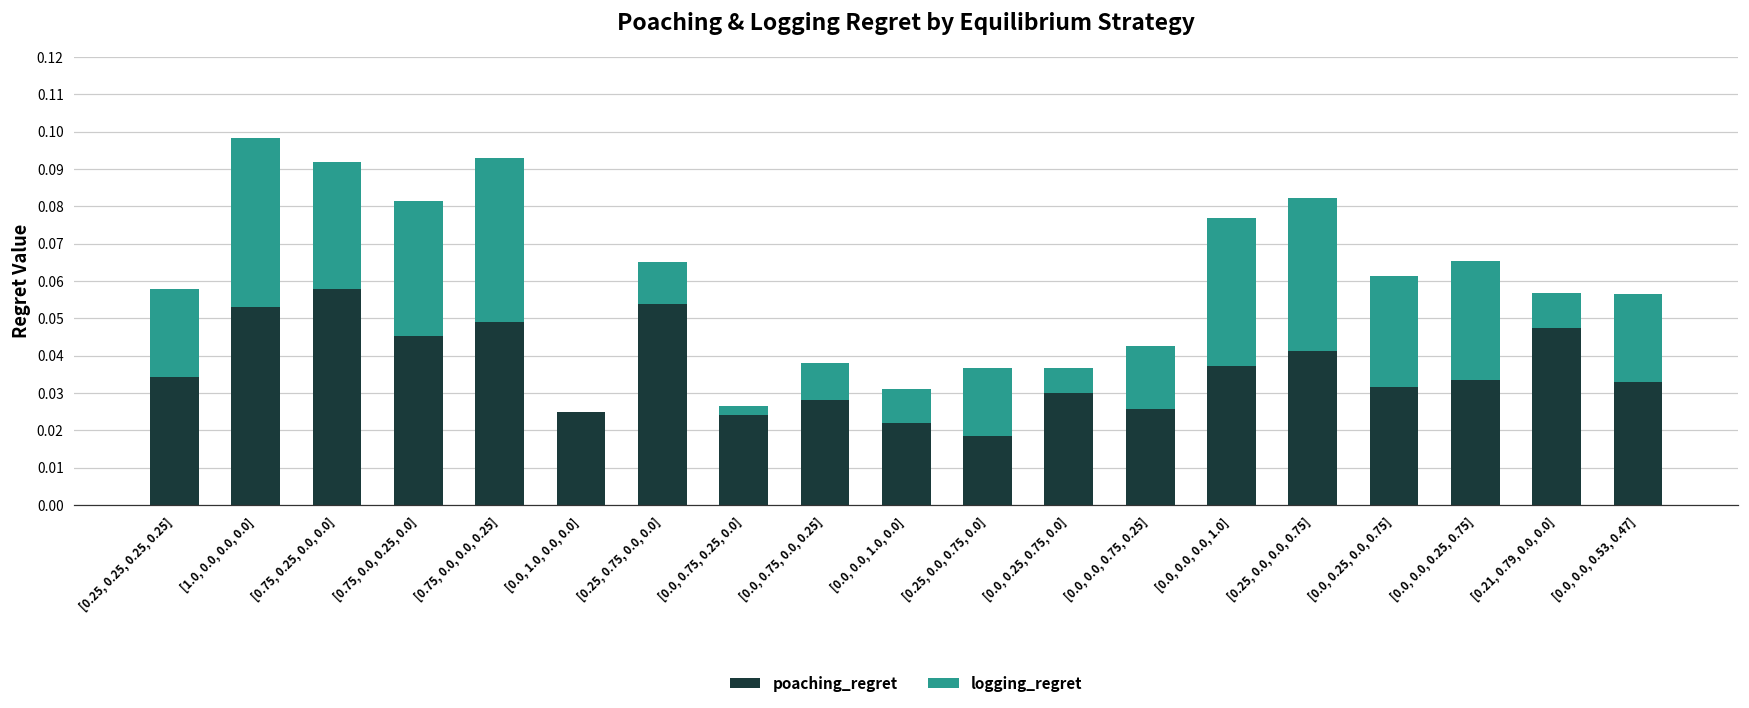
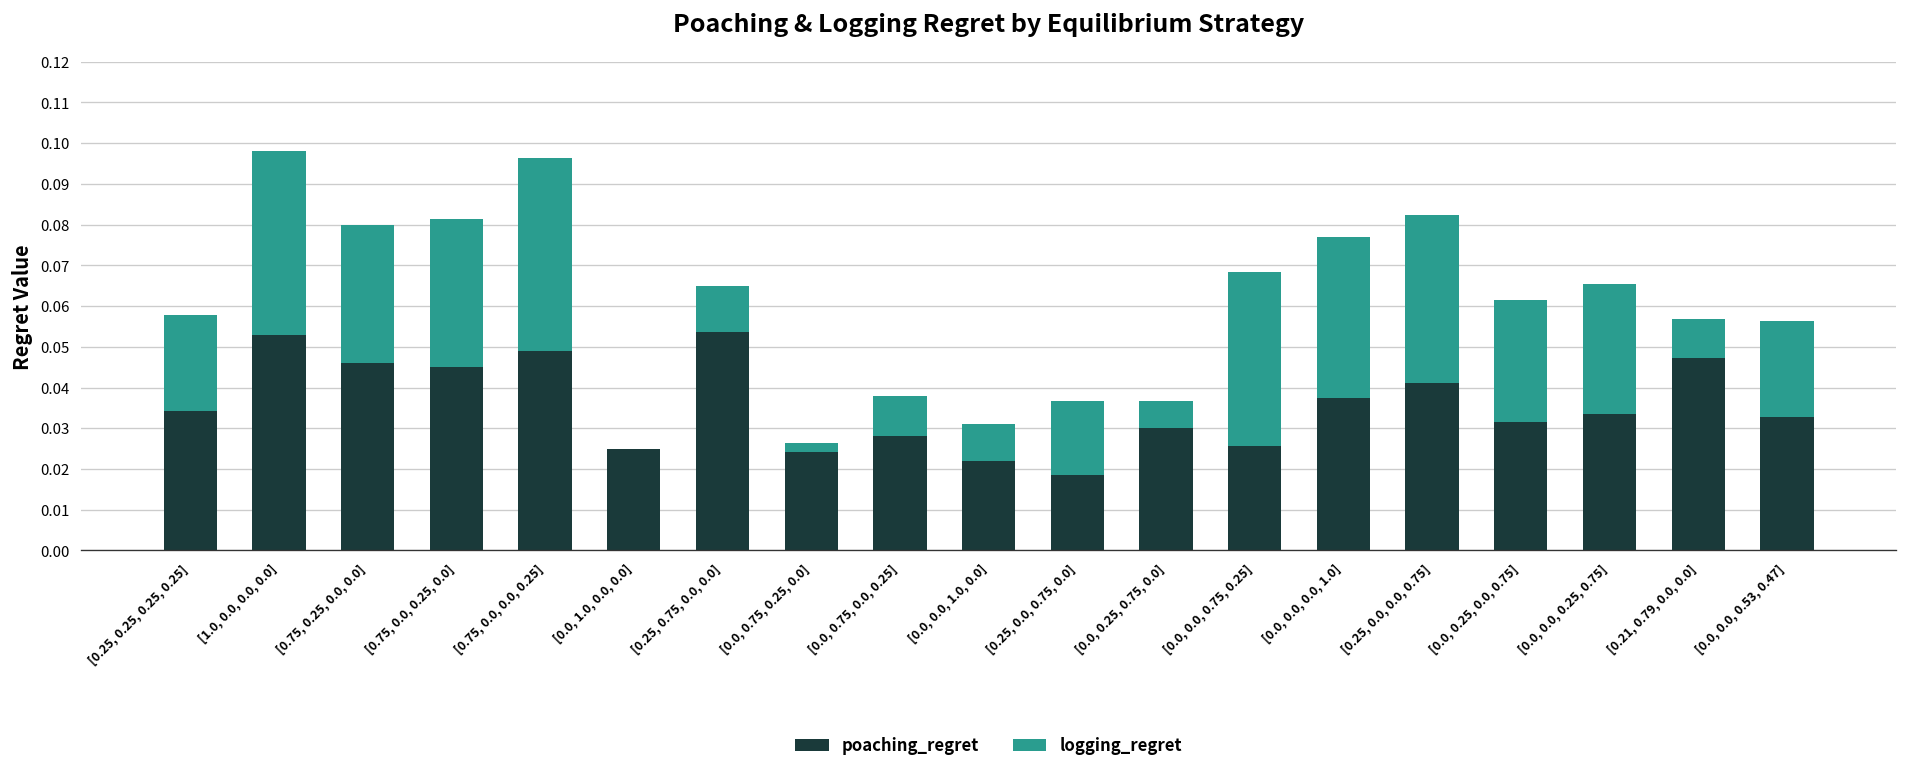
poaching_regret, [0.75, 0.25, 0.0, 0.0]: 0.058 -> 0.046
logging_regret, [0.75, 0.0, 0.0, 0.25]: 0.044 -> 0.047
logging_regret, [0.0, 0.0, 0.75, 0.25]: 0.017 -> 0.043
